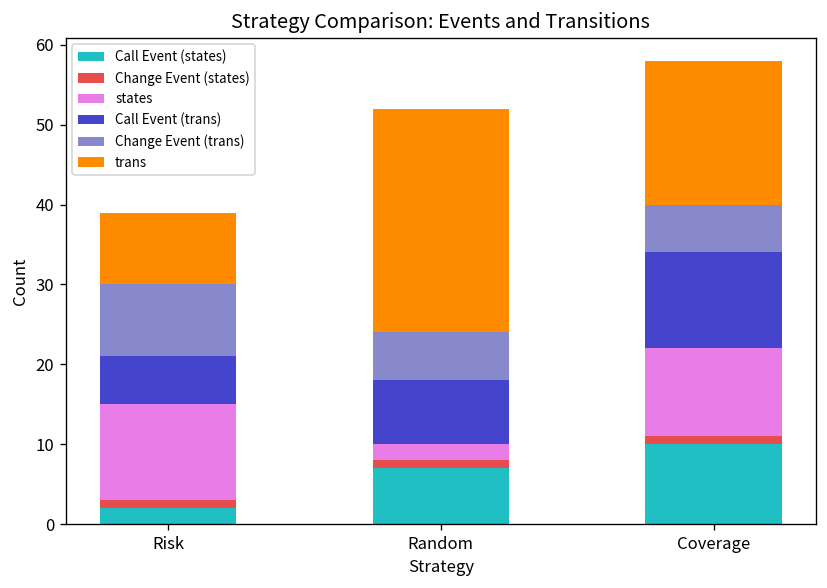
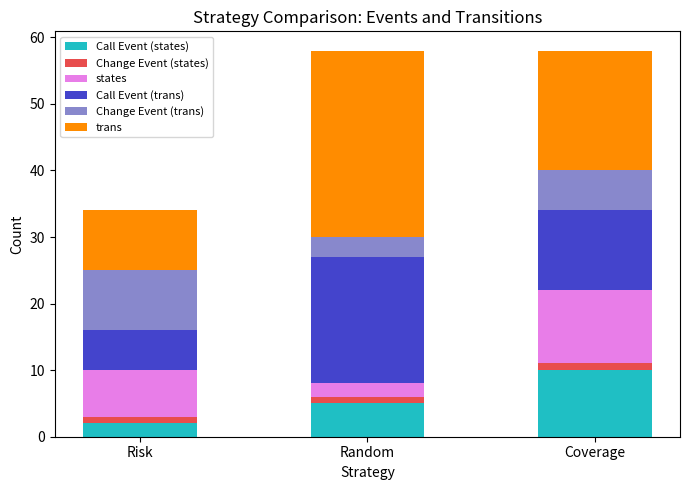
states, Risk: 12 -> 7
Call Event (states), Random: 7 -> 5
Call Event (trans), Random: 8 -> 19
Change Event (trans), Random: 6 -> 3
